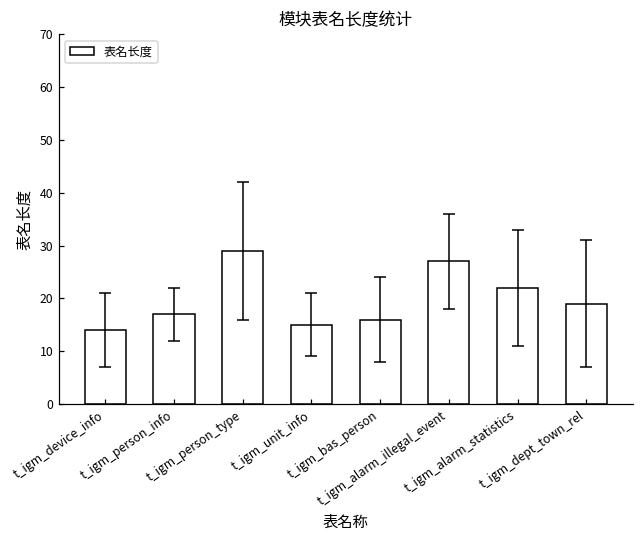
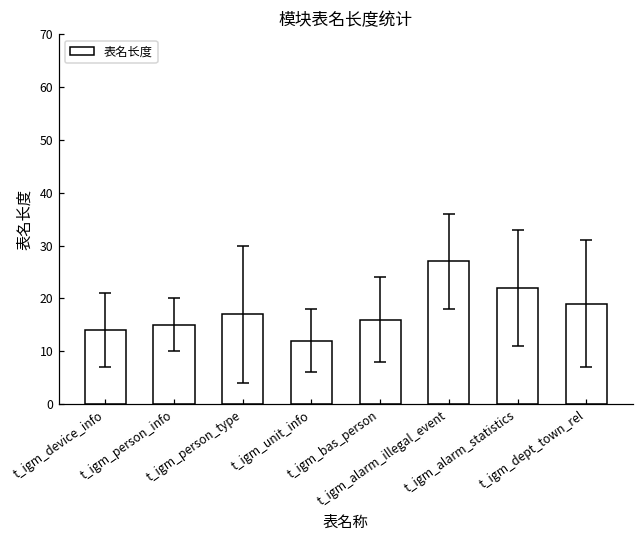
表名长度, t_igm_person_info: 17 -> 15
表名长度, t_igm_person_type: 29 -> 17
表名长度, t_igm_unit_info: 15 -> 12
